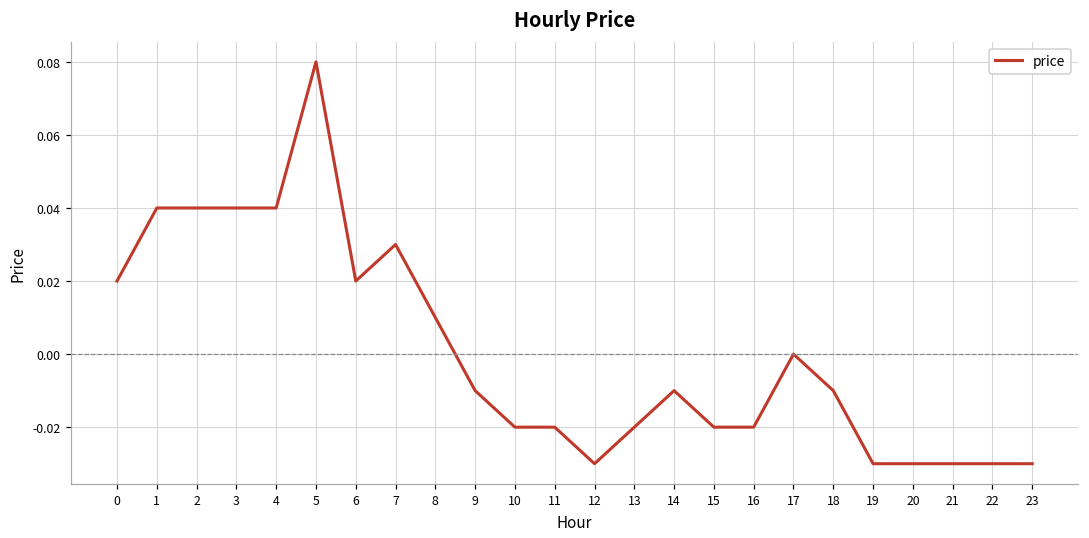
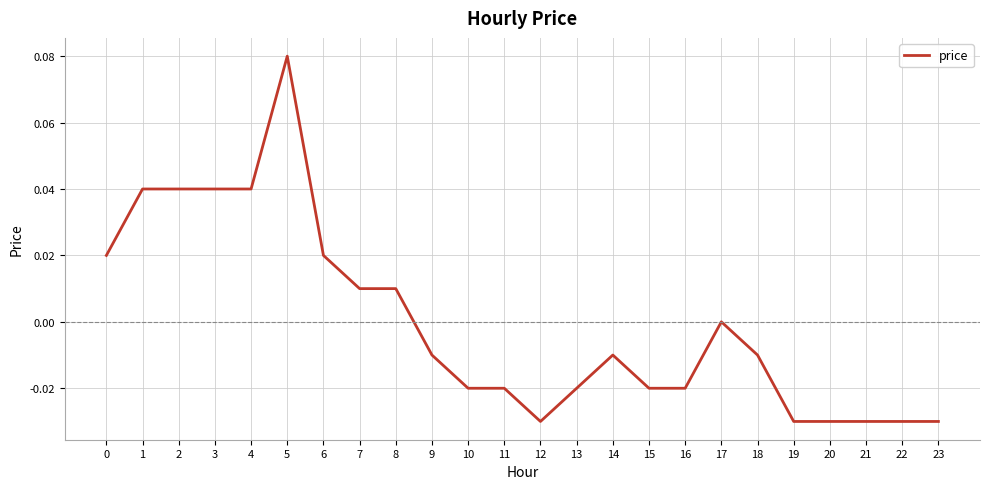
7: 0.03 -> 0.01
